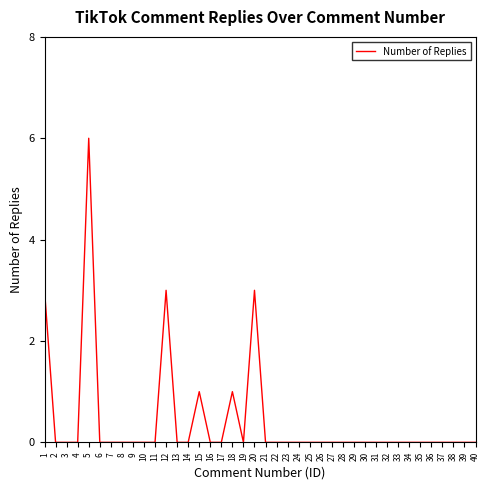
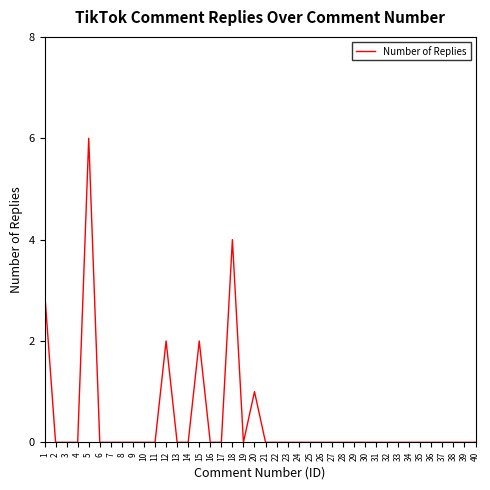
12: 3 -> 2
15: 1 -> 2
18: 1 -> 4
20: 3 -> 1
